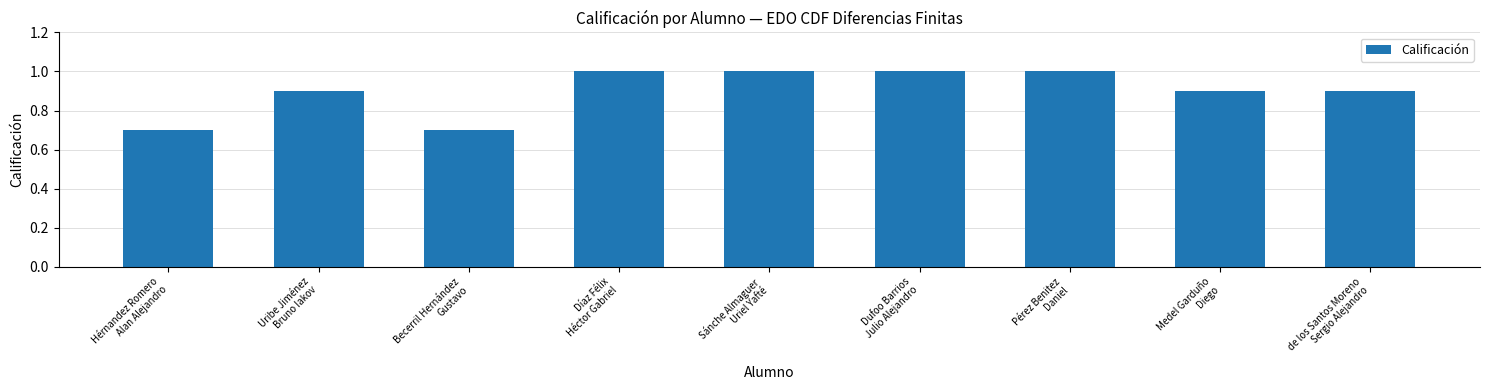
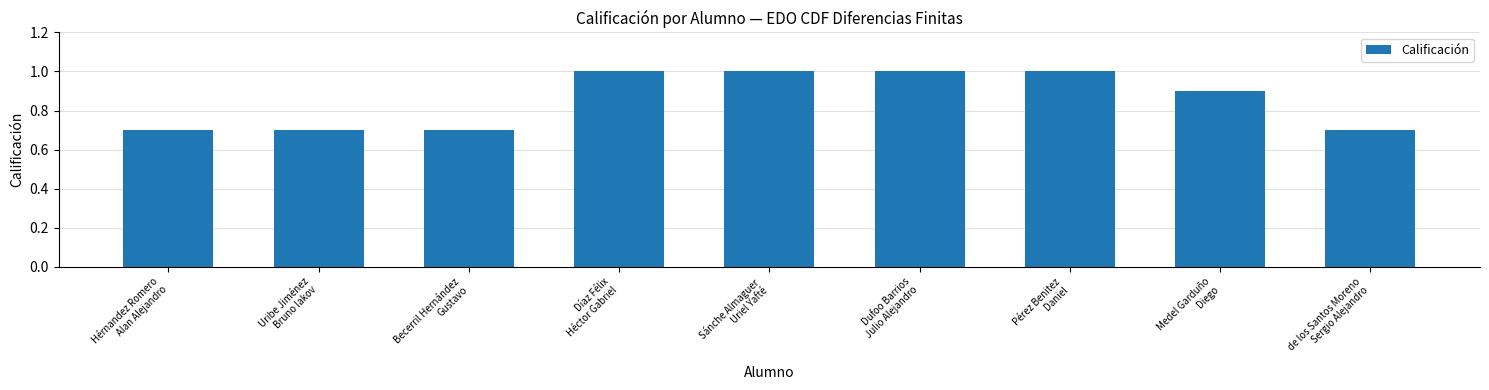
Uribe Jiménez Bruno Iakov: 0.9 -> 0.7
de los Santos Moreno Sergio Alejandro: 0.9 -> 0.7
